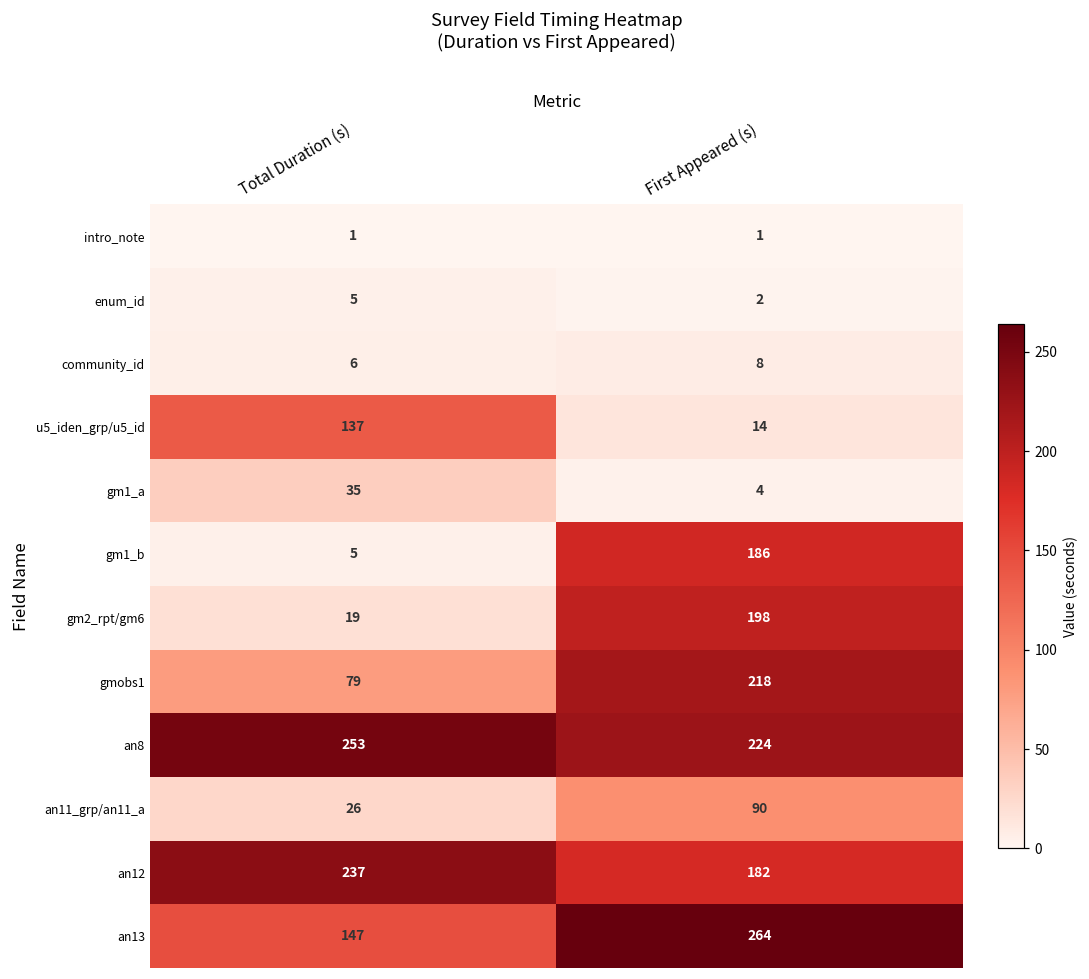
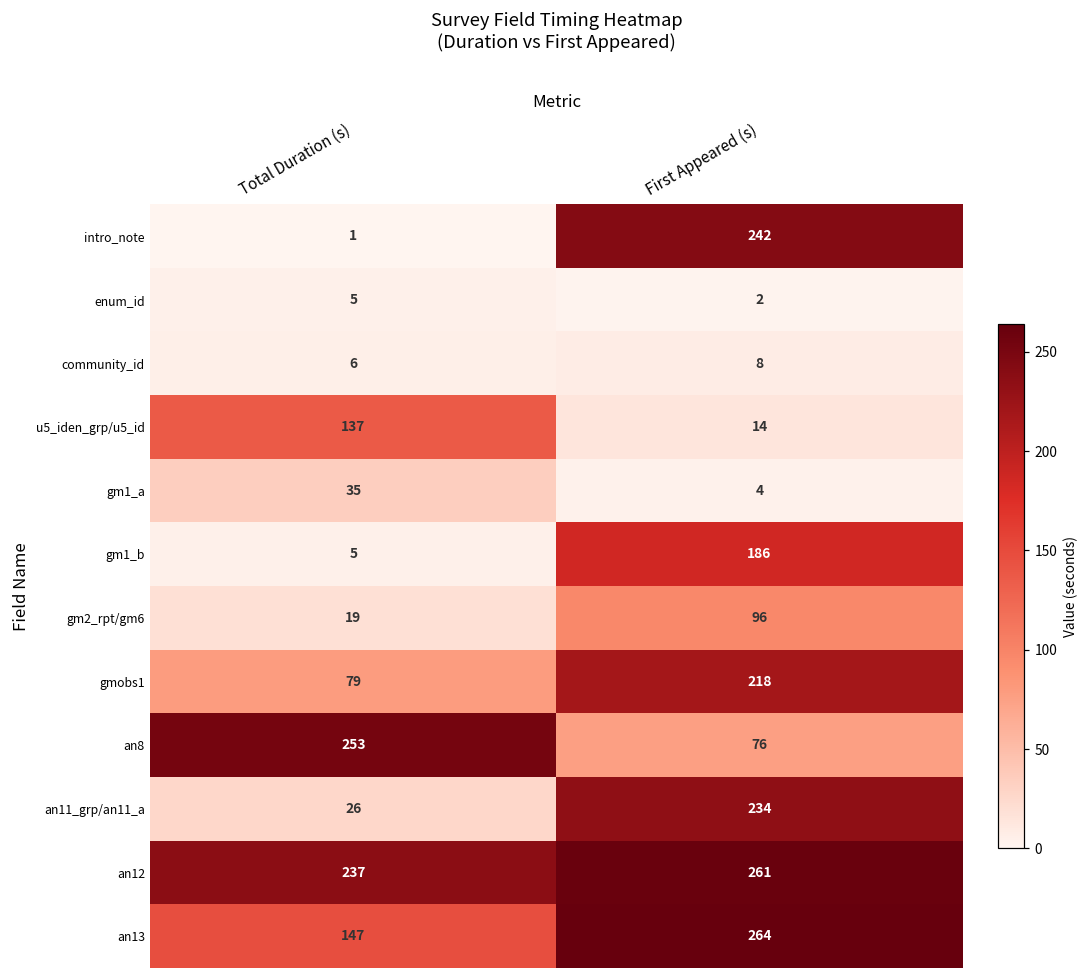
intro_note, First Appeared (s): 1 -> 242
gm2_rpt/gm6, First Appeared (s): 198 -> 96
an8, First Appeared (s): 224 -> 76
an11_grp/an11_a, First Appeared (s): 90 -> 234
an12, First Appeared (s): 182 -> 261
